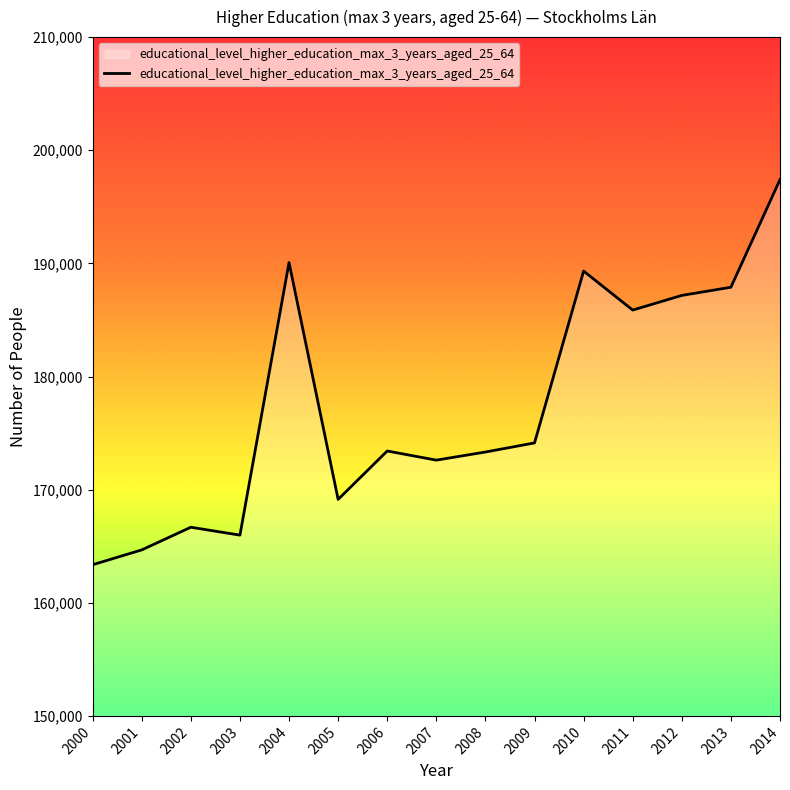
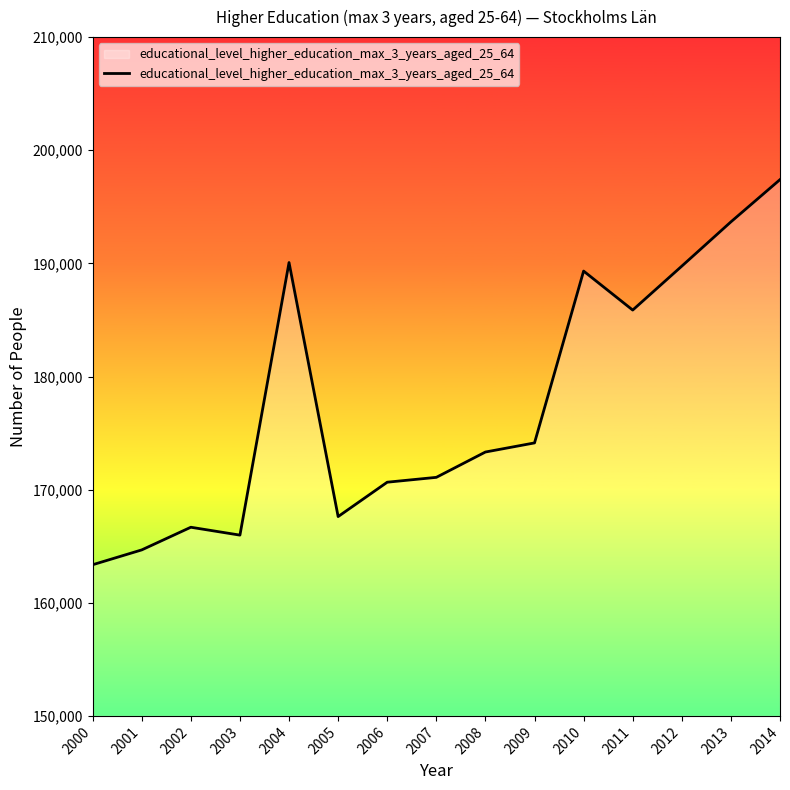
2005: 169,100 -> 167,600
2006: 173,400 -> 170,700
2007: 172,600 -> 171,100
2012: 187,200 -> 189,800
2013: 187,900 -> 193,700
